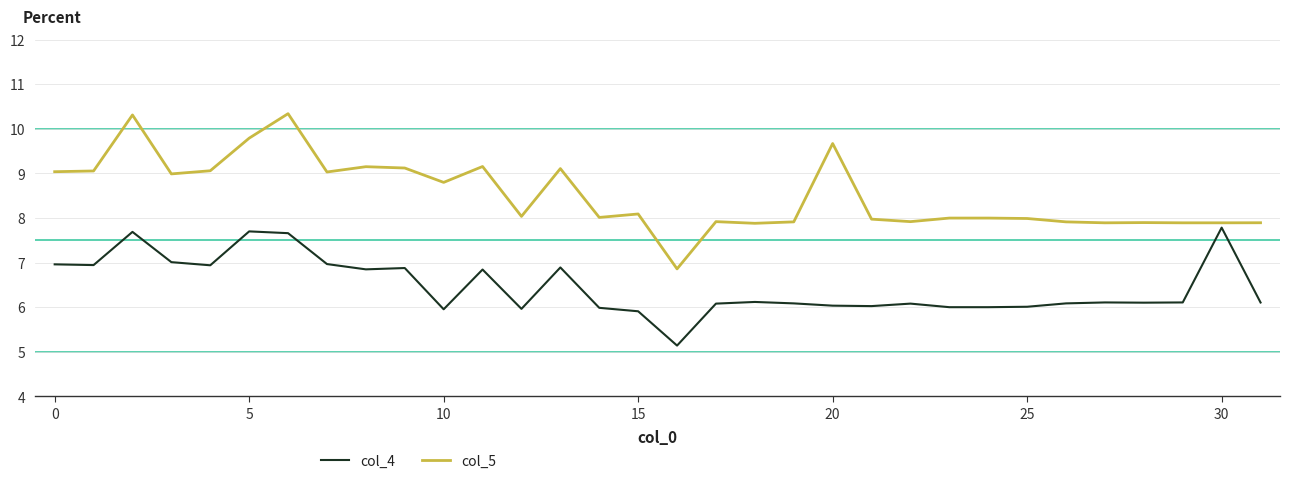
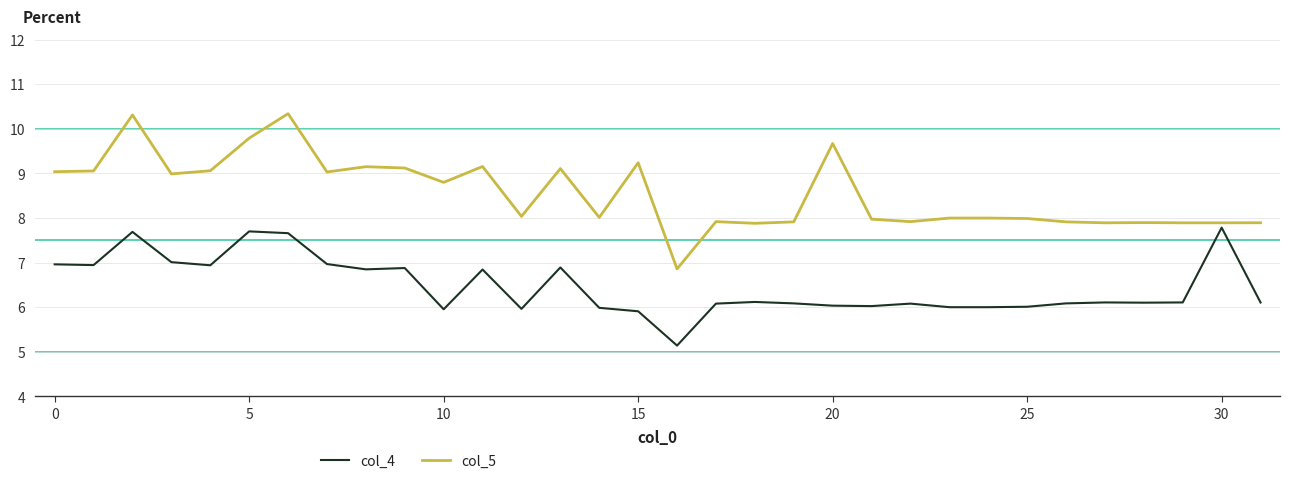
col_5, 15: 8.1 -> 9.2
